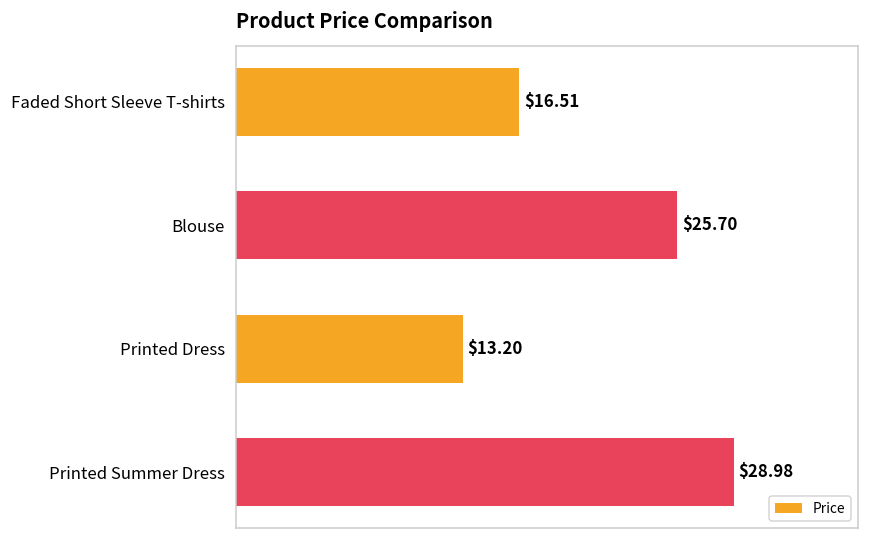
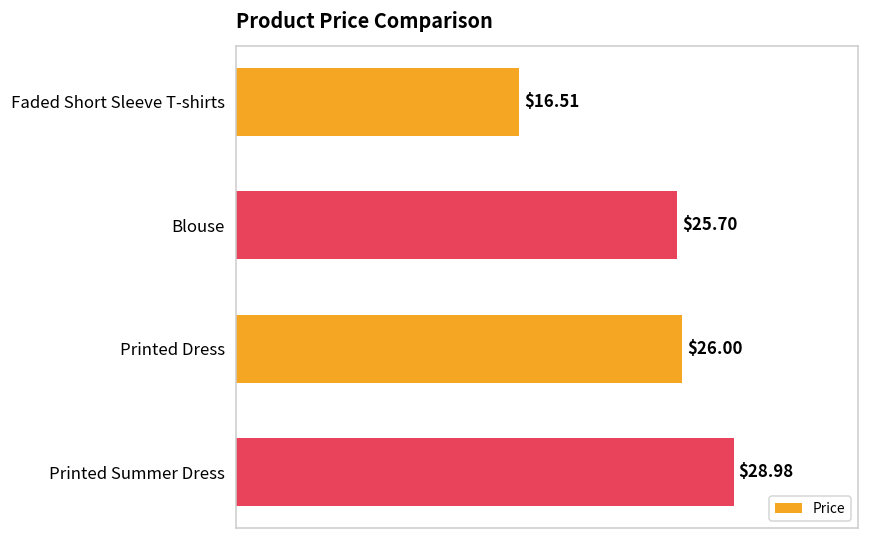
Printed Dress: $13.20 -> $26.00
